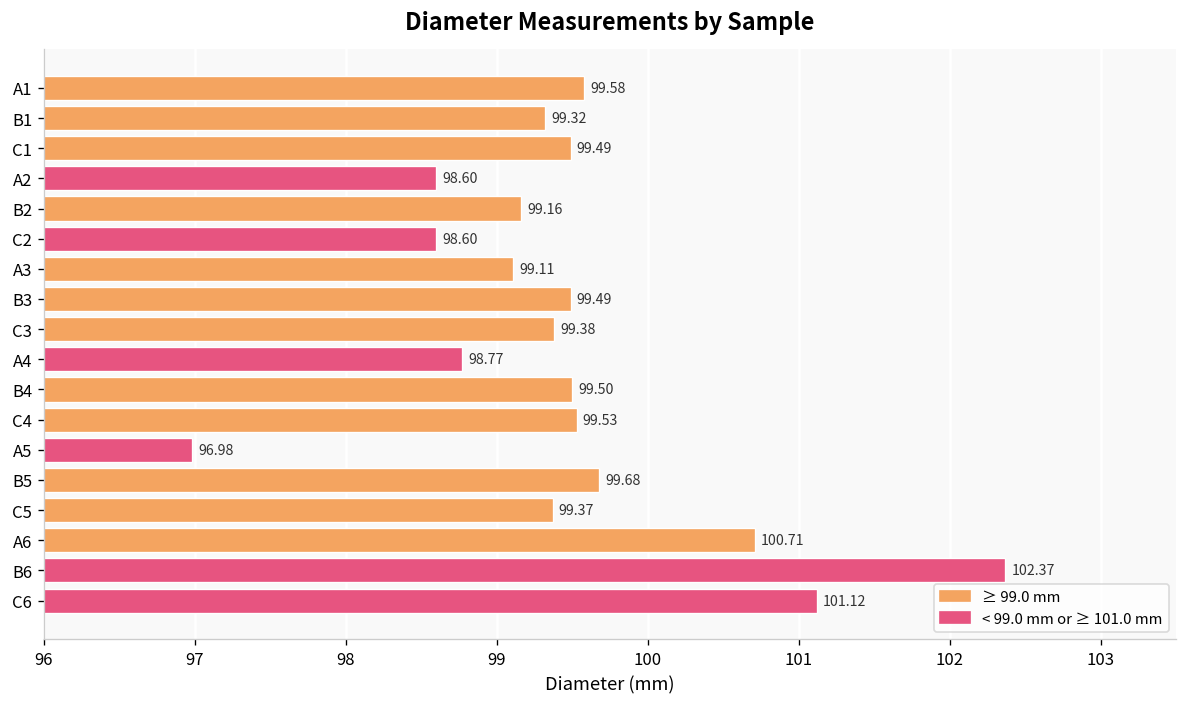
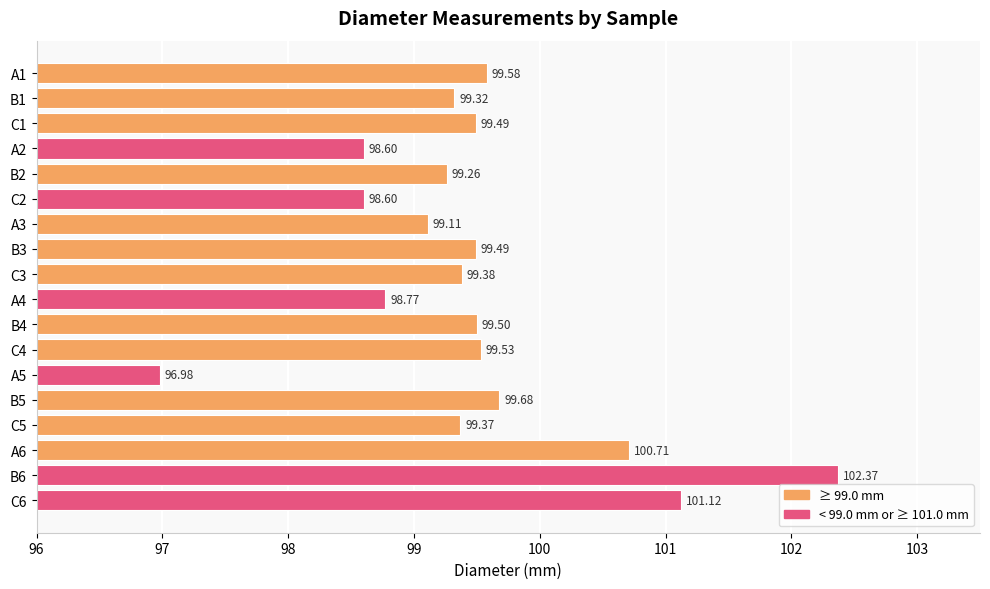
B2: 99.16 -> 99.26
